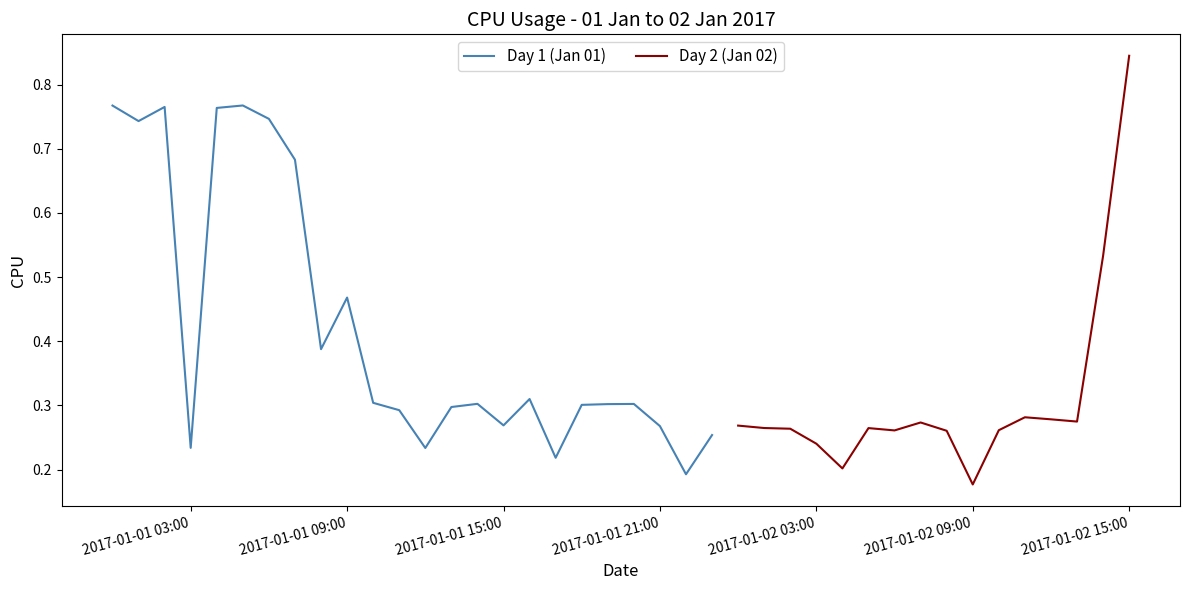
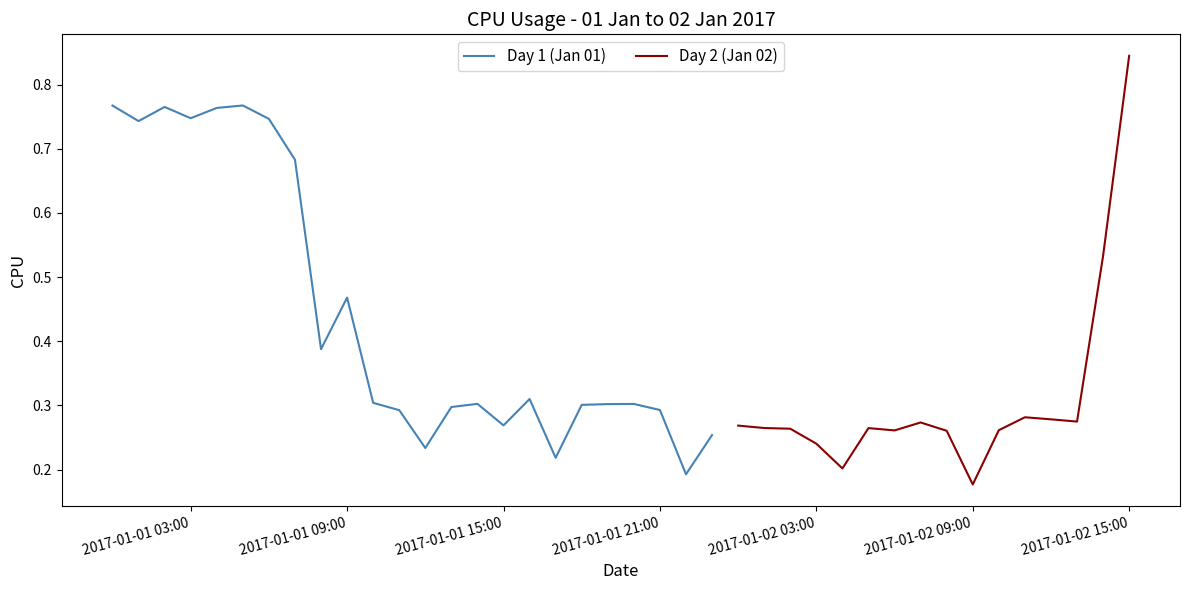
Day 1 (Jan 01), 2017-01-01 03:00: 0.23 -> 0.75
Day 1 (Jan 01), 2017-01-01 21:00: 0.27 -> 0.29
